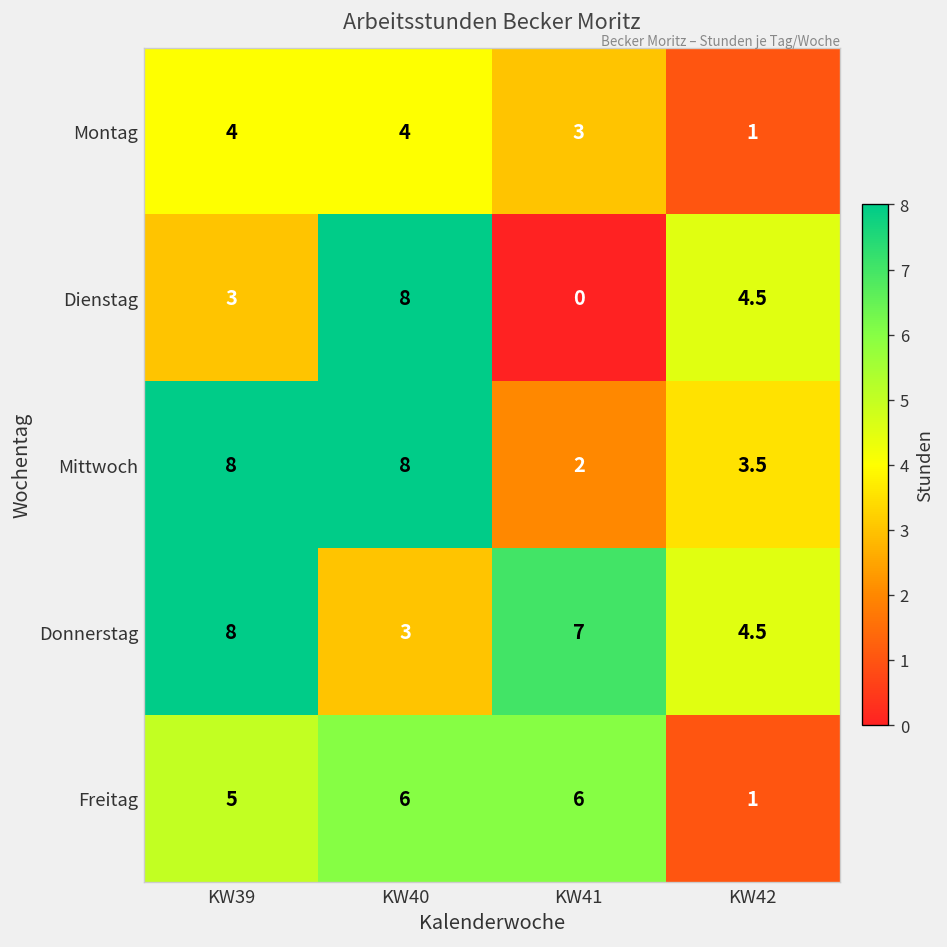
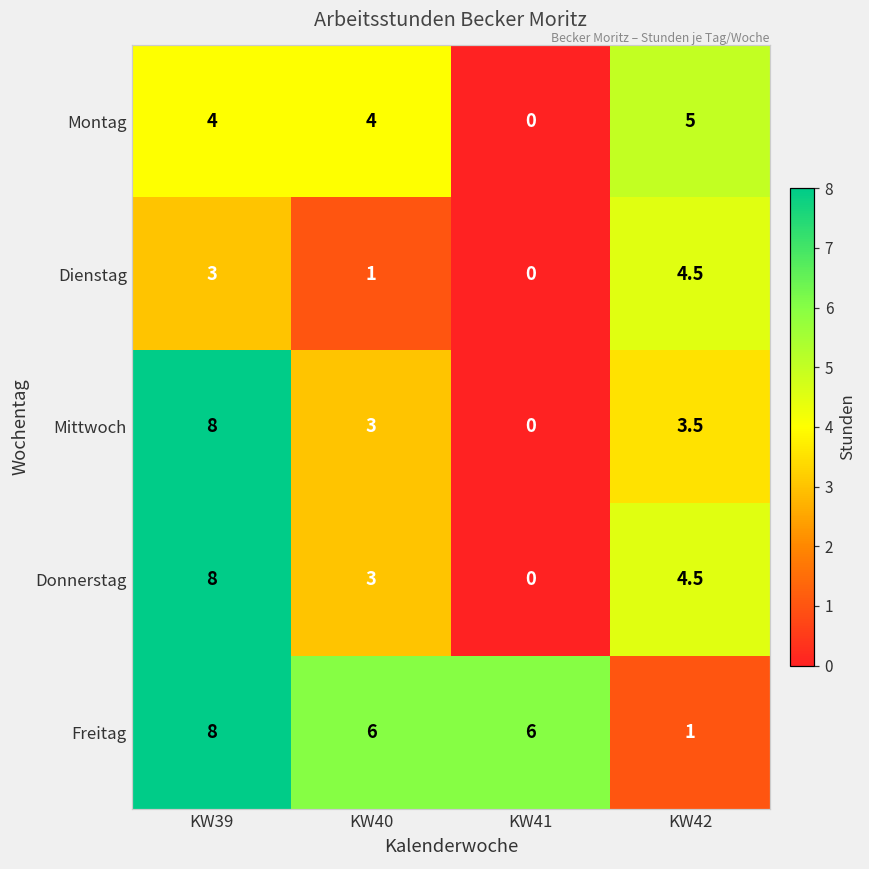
Montag, KW41: 3 -> 0
Montag, KW42: 1 -> 5
Dienstag, KW40: 8 -> 1
Mittwoch, KW40: 8 -> 3
Mittwoch, KW41: 2 -> 0
Donnerstag, KW41: 7 -> 0
Freitag, KW39: 5 -> 8
